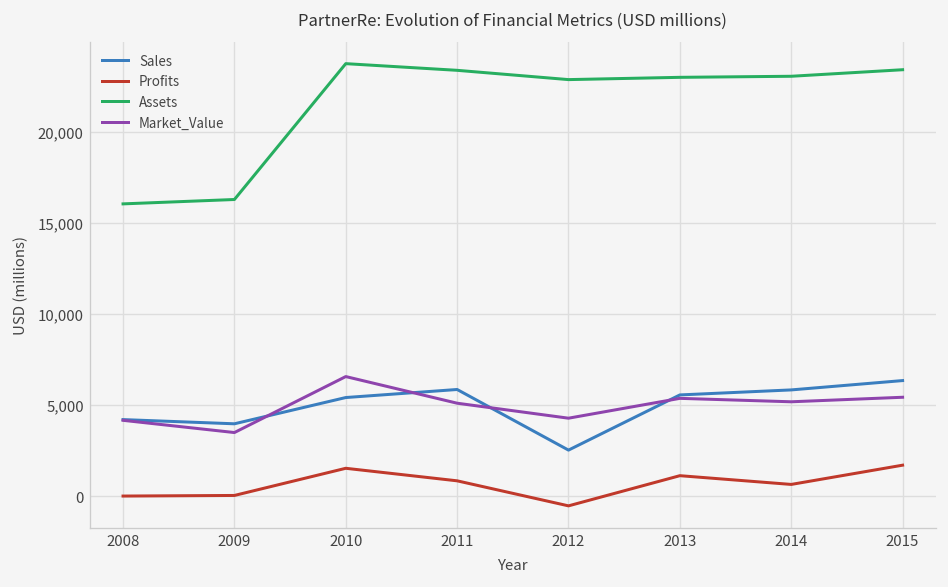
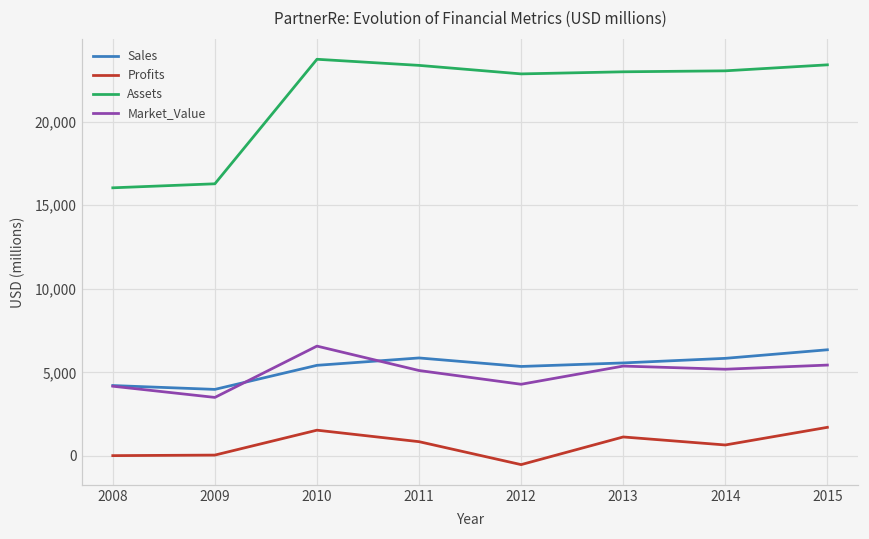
Sales, 2012: 2,500 -> 5,400
